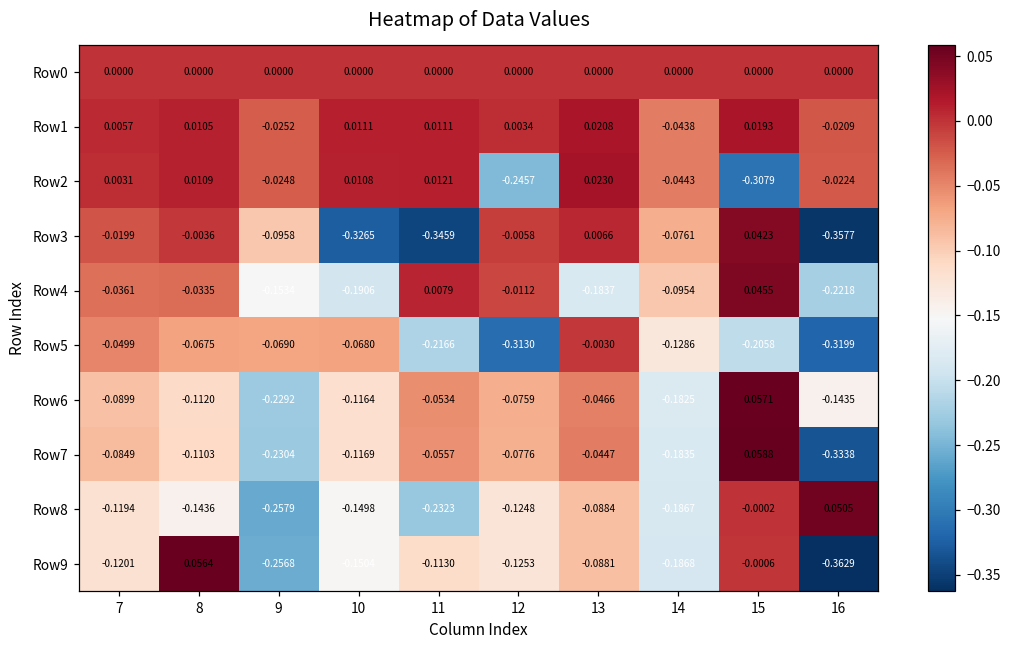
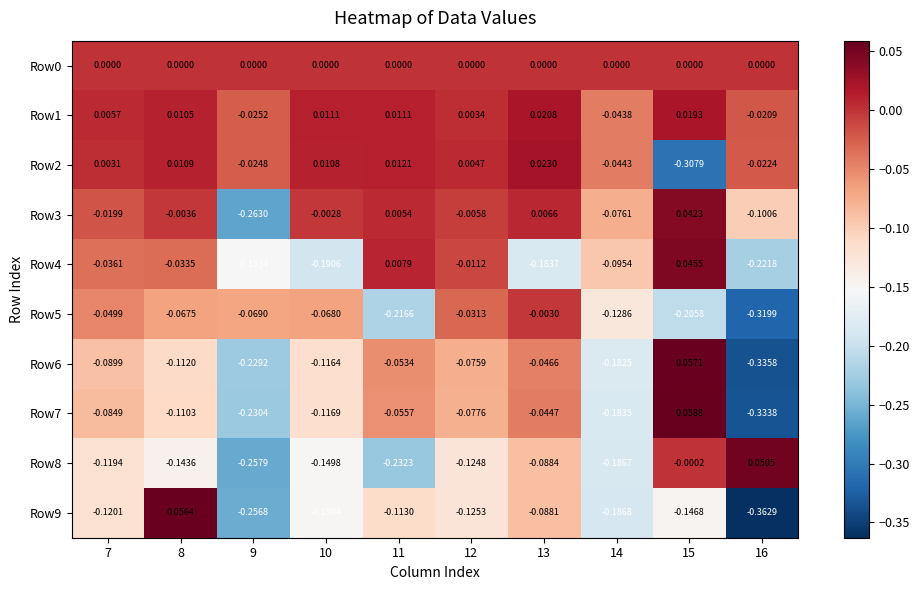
Row2, 12: -0.2457 -> 0.0047
Row3, 9: -0.0958 -> -0.2630
Row3, 10: -0.3265 -> -0.0028
Row3, 11: -0.3459 -> 0.0054
Row3, 16: -0.3577 -> -0.1006
Row5, 12: -0.3130 -> -0.0313
Row6, 16: -0.1435 -> -0.3358
Row9, 15: -0.0006 -> -0.1468
